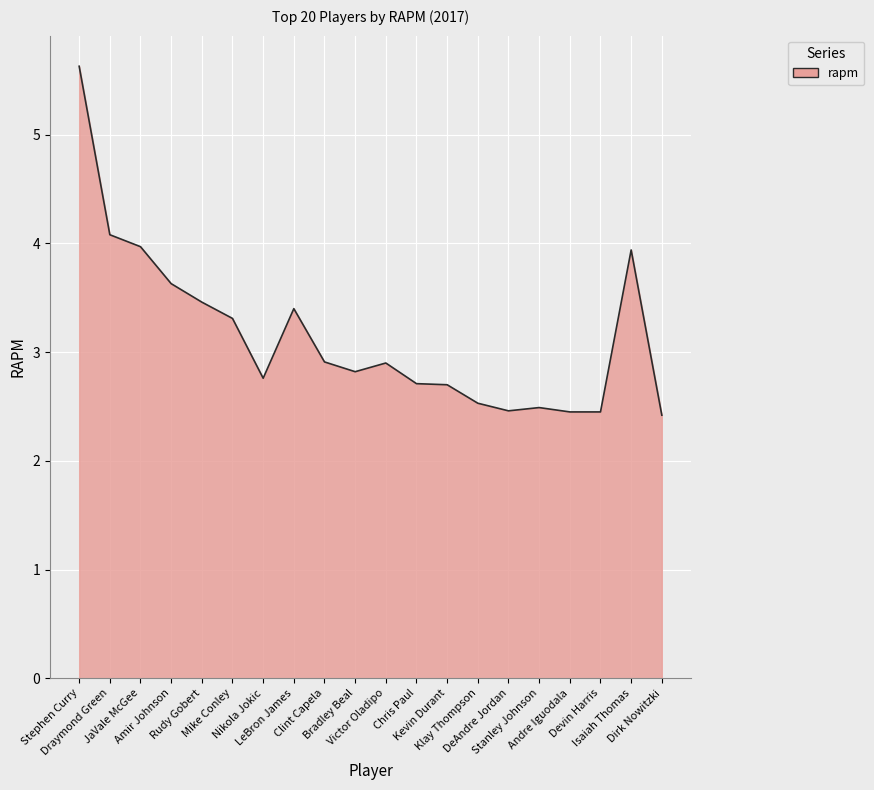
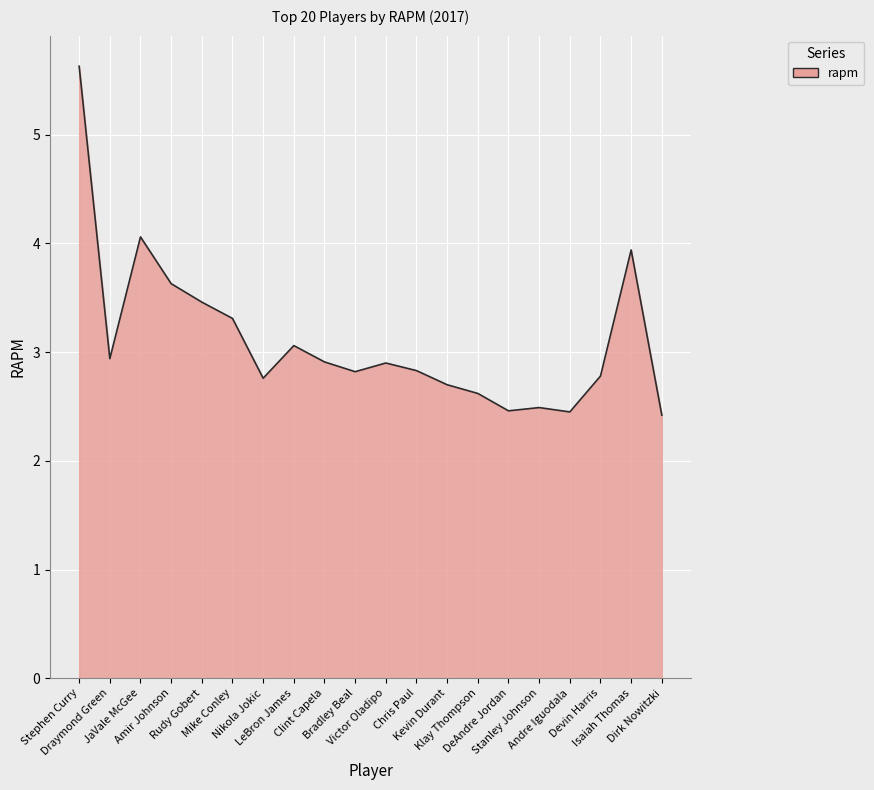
Draymond Green: 4.08 -> 2.94
JaVale McGee: 3.97 -> 4.06
LeBron James: 3.40 -> 3.06
Chris Paul: 2.71 -> 2.83
Klay Thompson: 2.53 -> 2.62
Devin Harris: 2.45 -> 2.78
